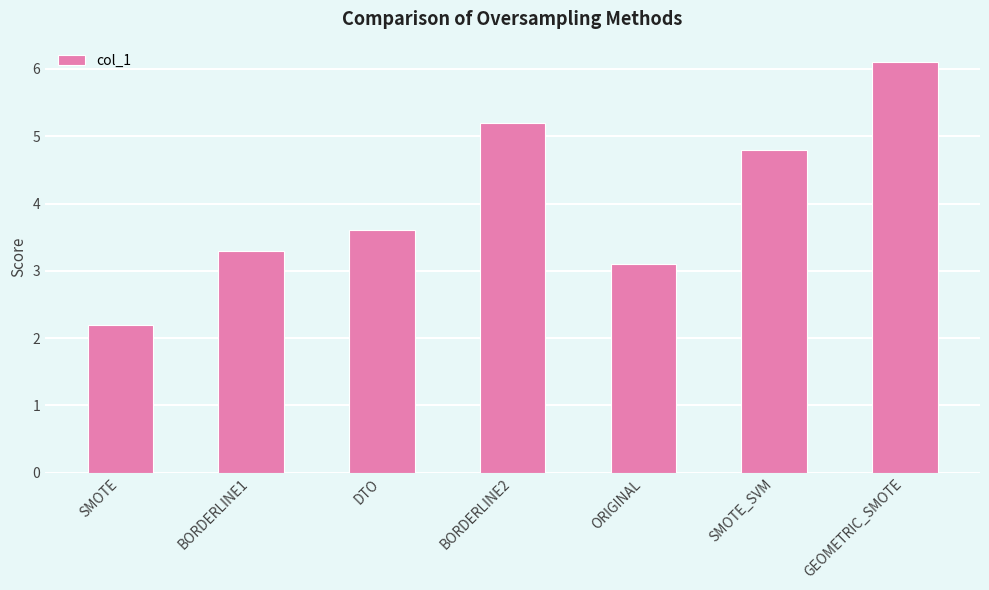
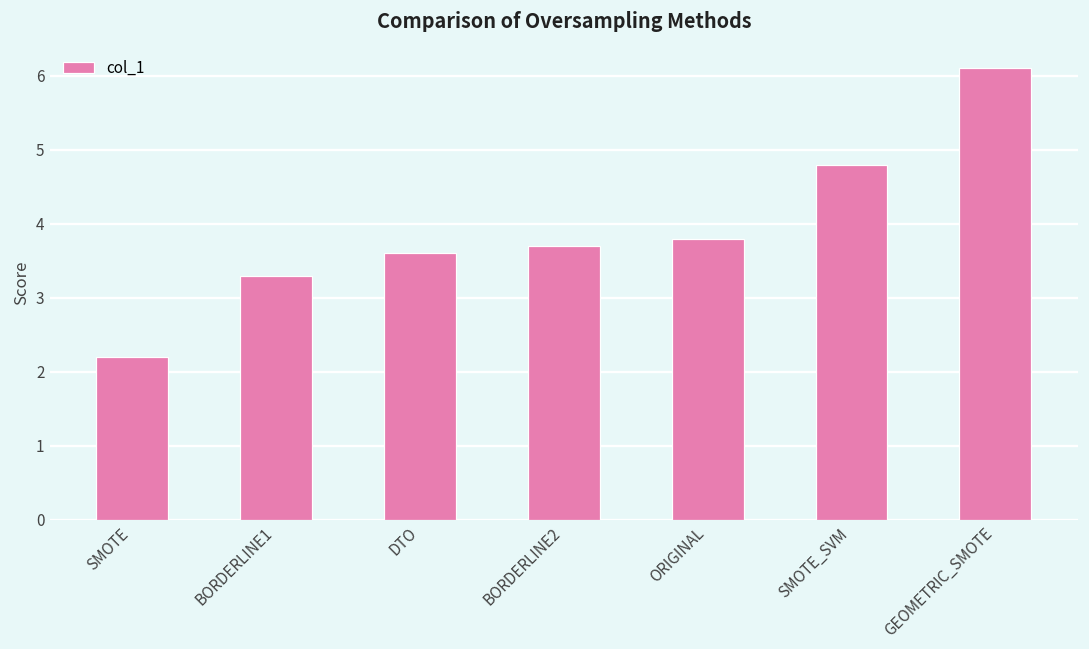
BORDERLINE2: 5.2 -> 3.7
ORIGINAL: 3.1 -> 3.8
